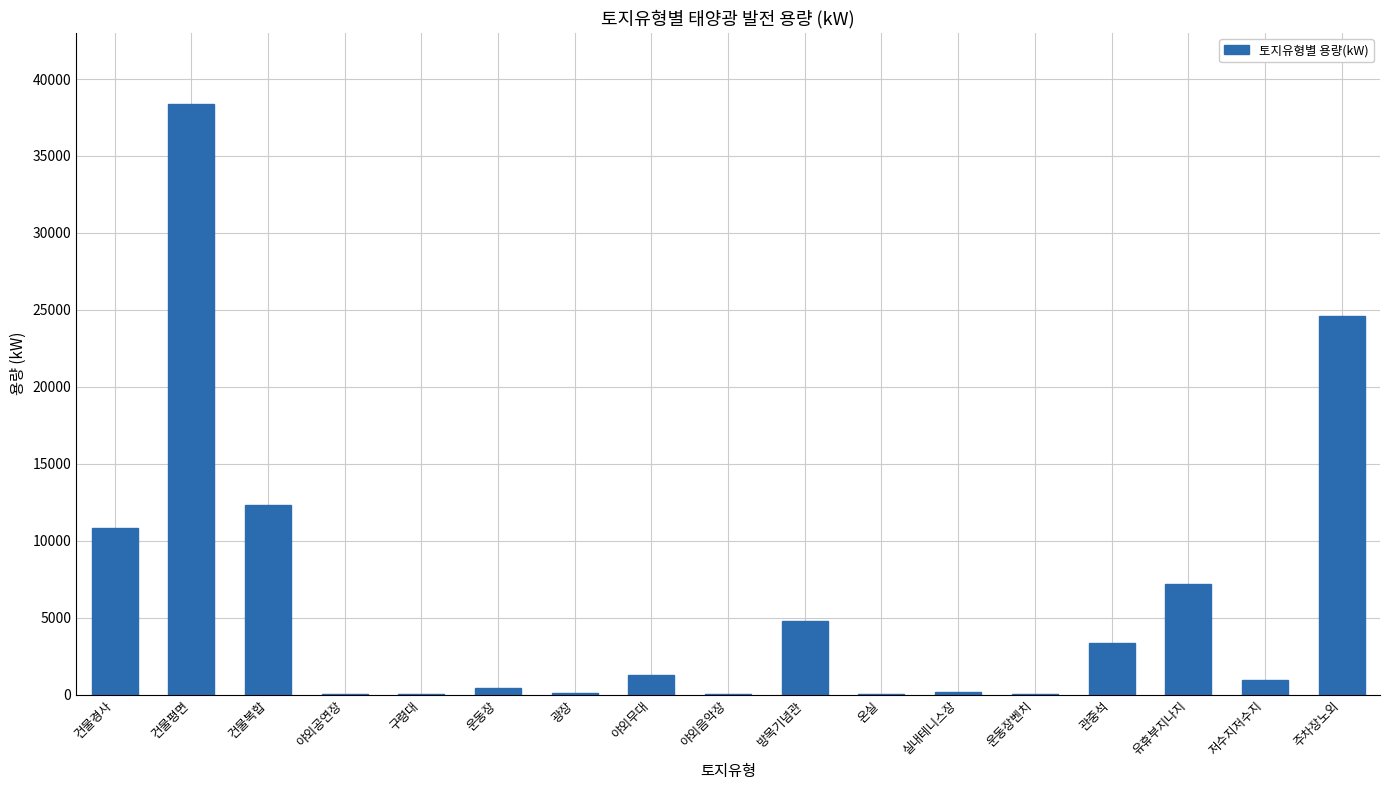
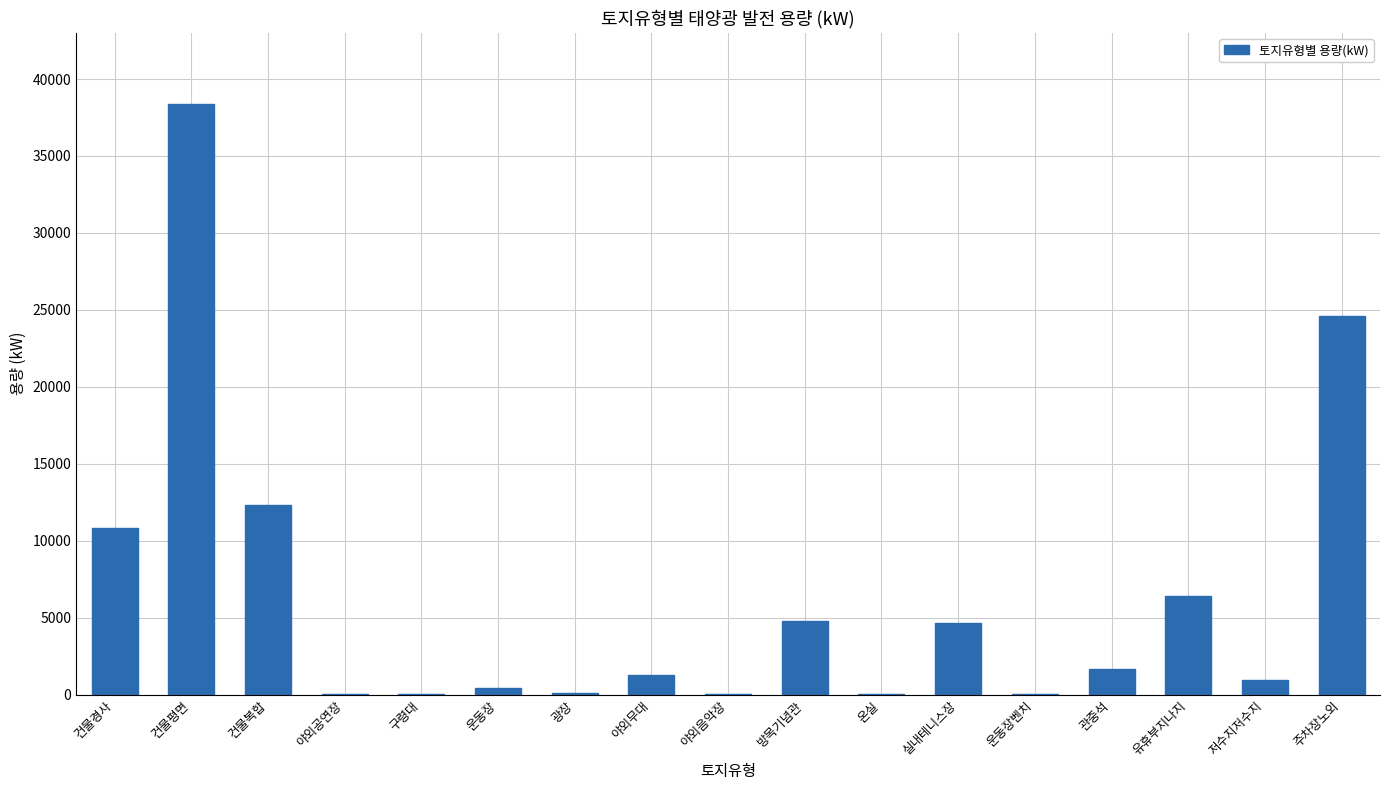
실내테니스장: 100 -> 4700
관중석: 3300 -> 1600
유휴부지나지: 7200 -> 6400
